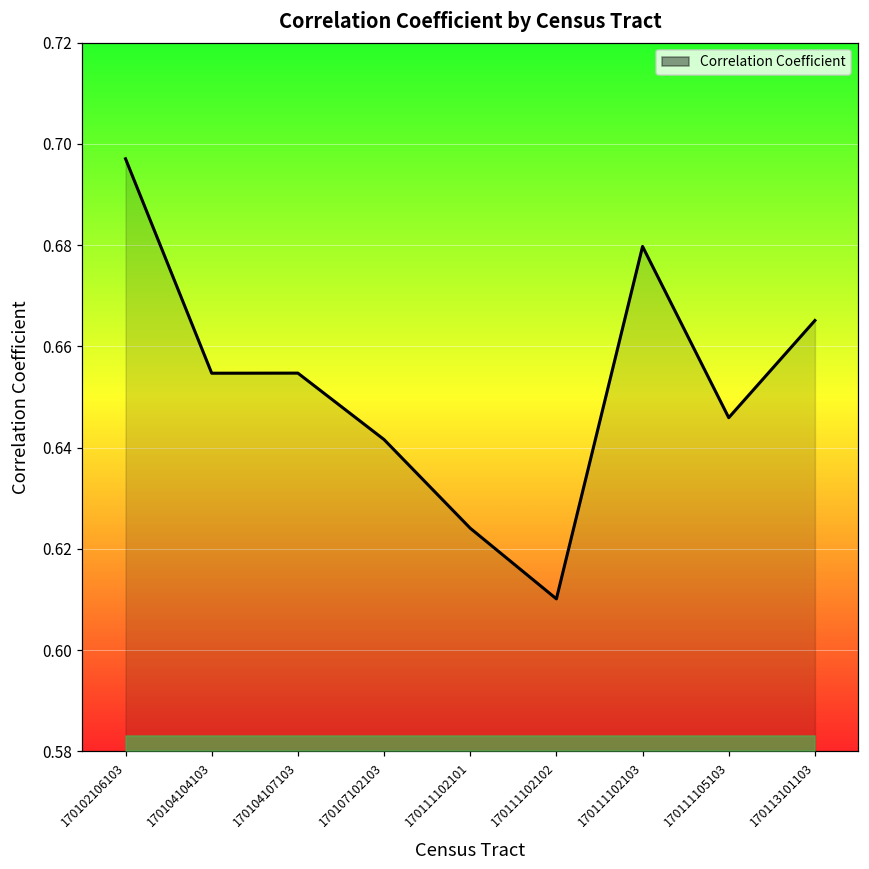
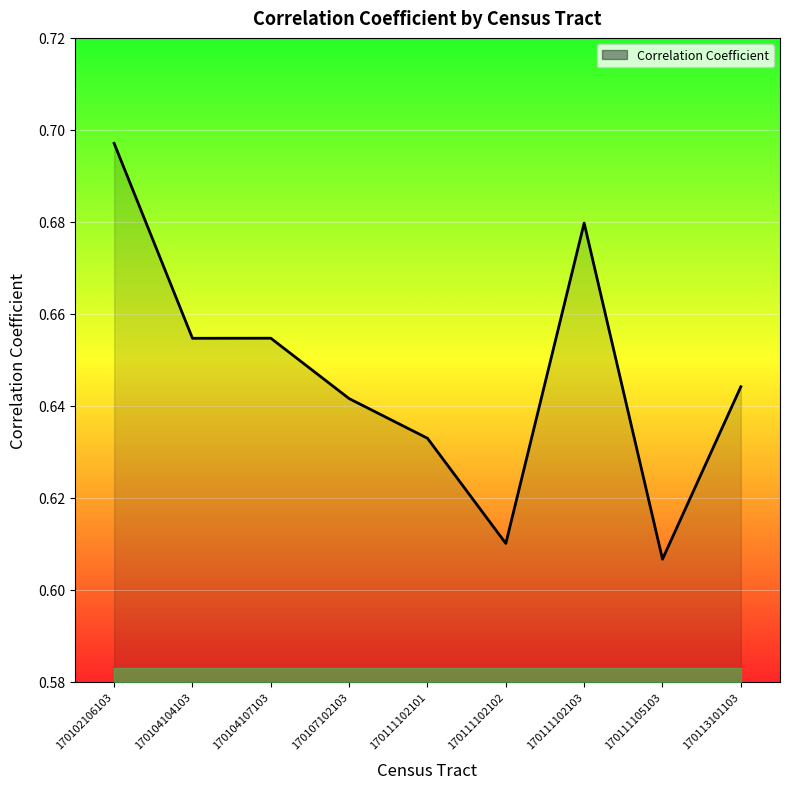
Correlation Coefficient, 170111102101: 0.624 -> 0.633
Correlation Coefficient, 170111105103: 0.646 -> 0.607
Correlation Coefficient, 170113101103: 0.665 -> 0.644
